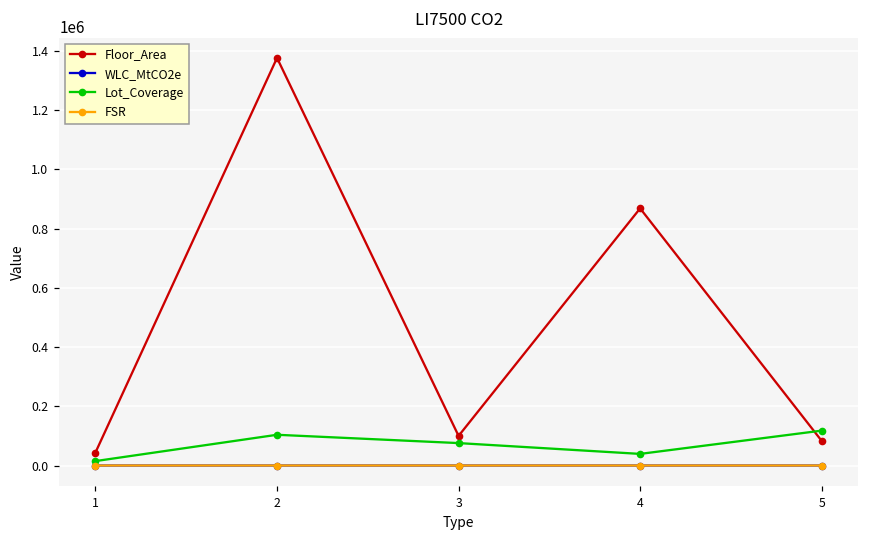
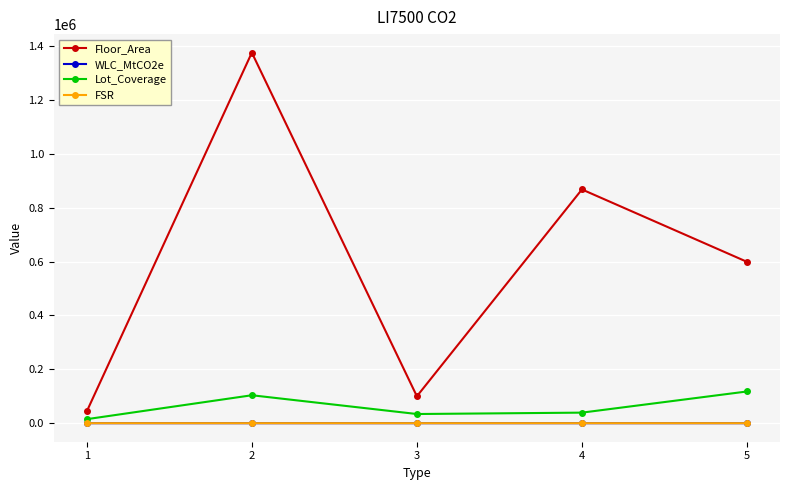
Lot_Coverage, 3: 80000 -> 30000
Floor_Area, 5: 80000 -> 600000
